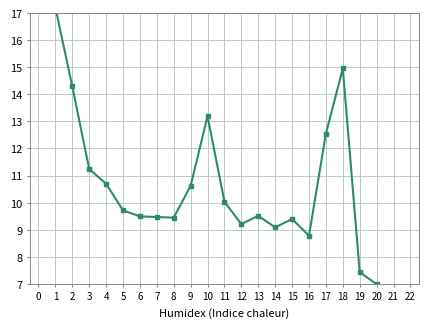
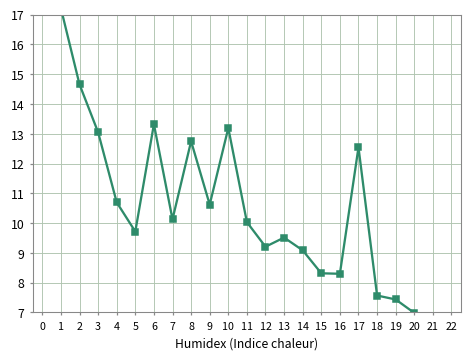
2: 14.3 -> 14.7
3: 11.2 -> 13.1
6: 9.5 -> 13.3
7: 9.5 -> 10.1
8: 9.4 -> 12.7
15: 9.4 -> 8.3
16: 8.8 -> 8.3
18: 15.0 -> 7.6
